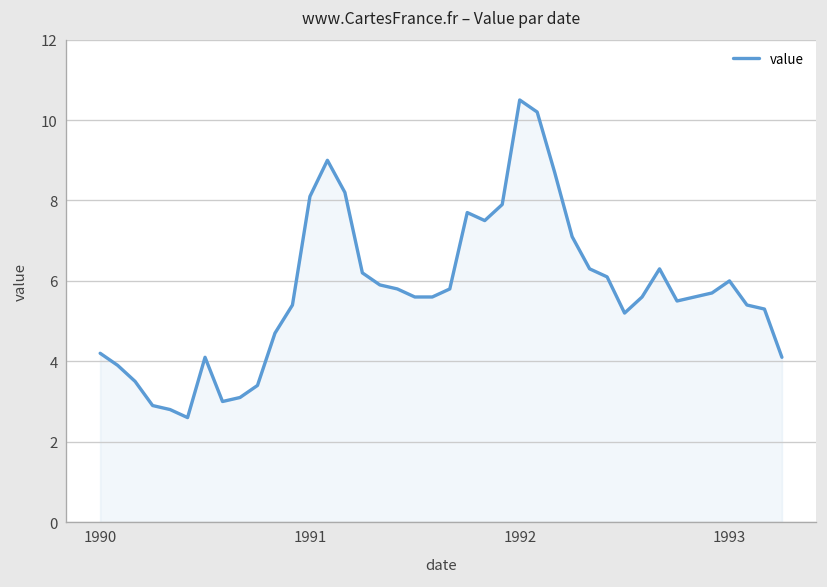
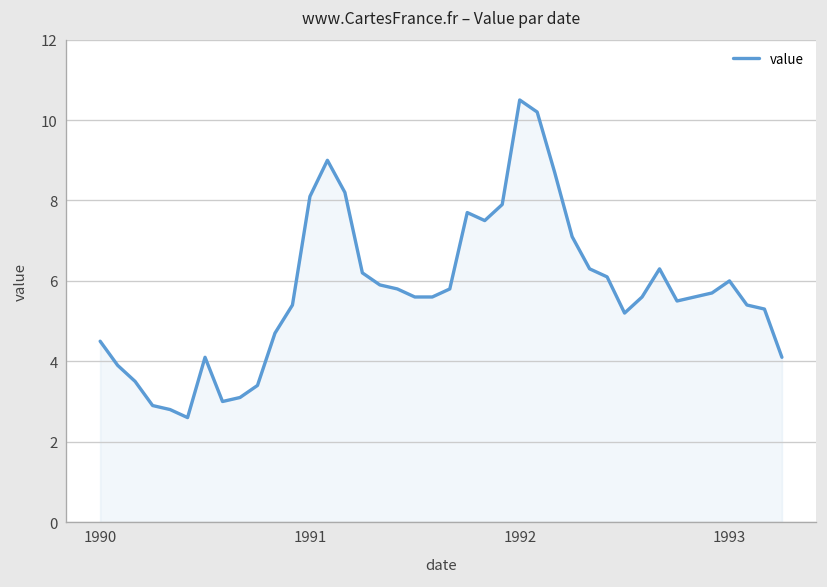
1990: 4.2 -> 4.5
